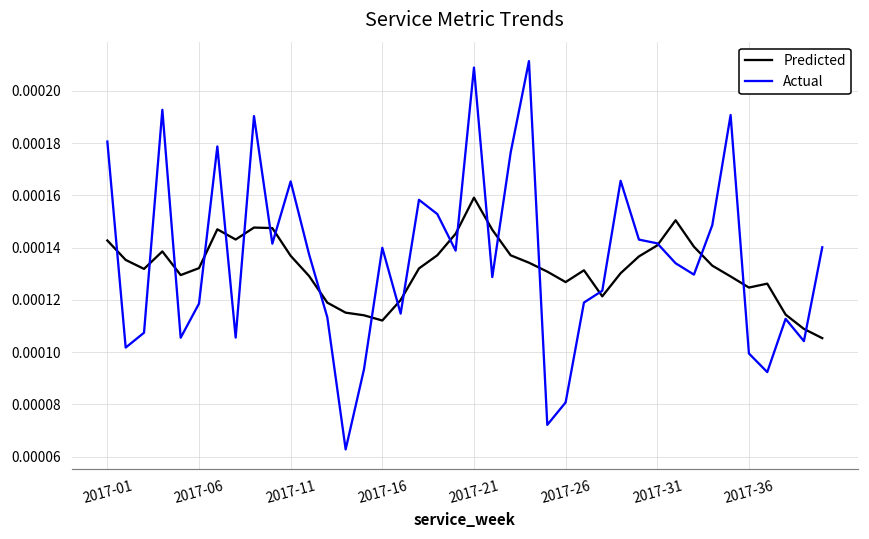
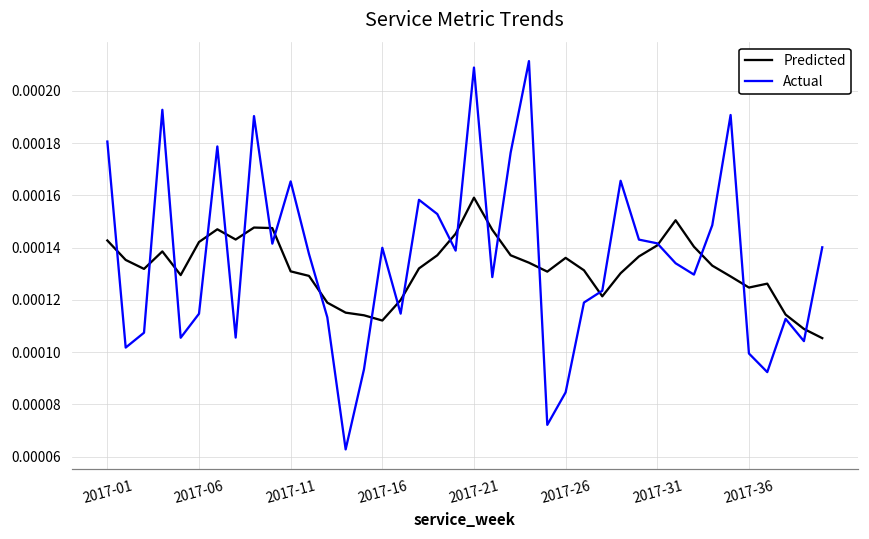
Predicted, 2017-06: 0.000132 -> 0.000142
Actual, 2017-06: 0.000119 -> 0.000115
Predicted, 2017-11: 0.000137 -> 0.000131
Predicted, 2017-26: 0.000127 -> 0.000136
Actual, 2017-26: 0.000081 -> 0.000085
